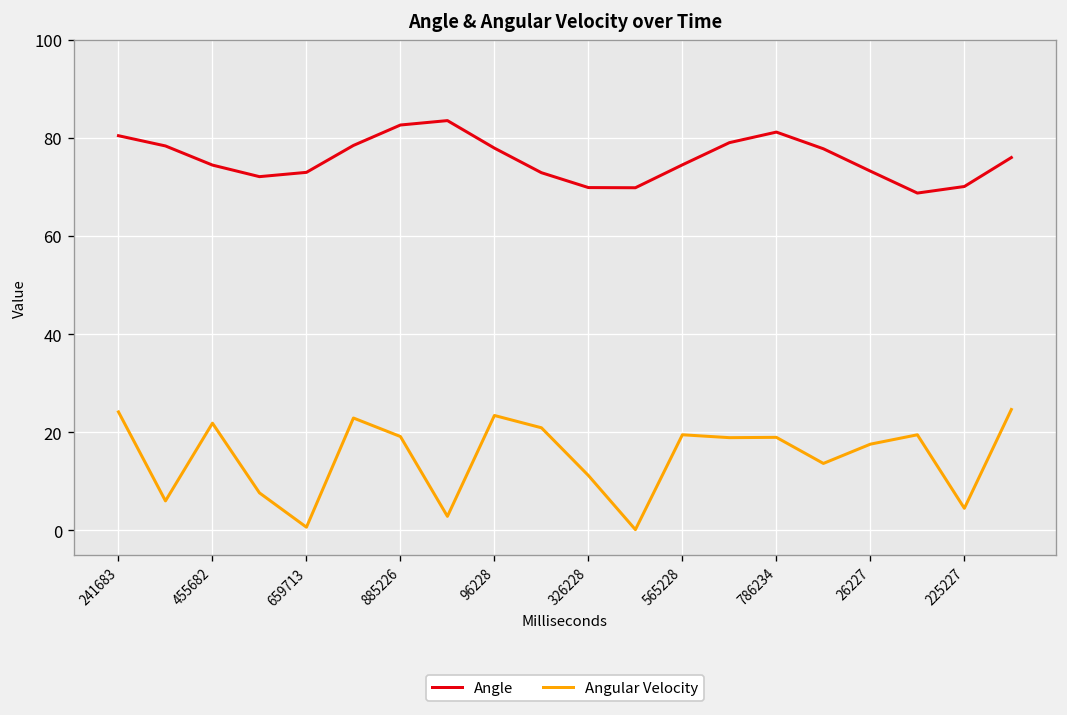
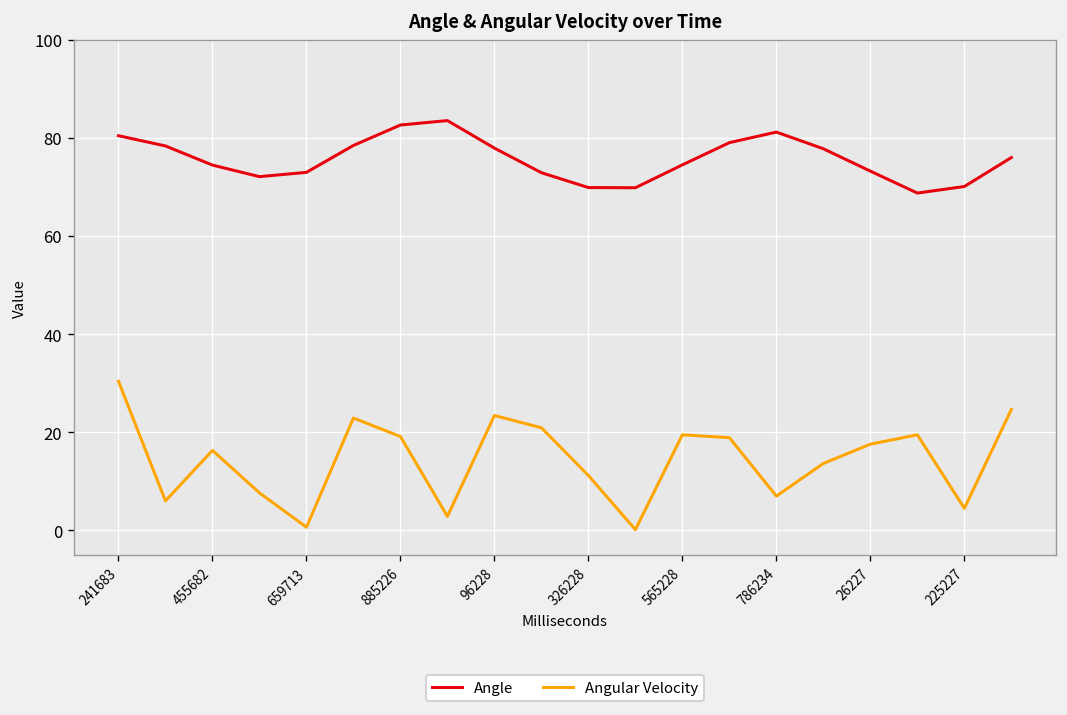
Angular Velocity, 241683: 24 -> 30
Angular Velocity, 455682: 22 -> 16
Angular Velocity, 786234: 19 -> 7
